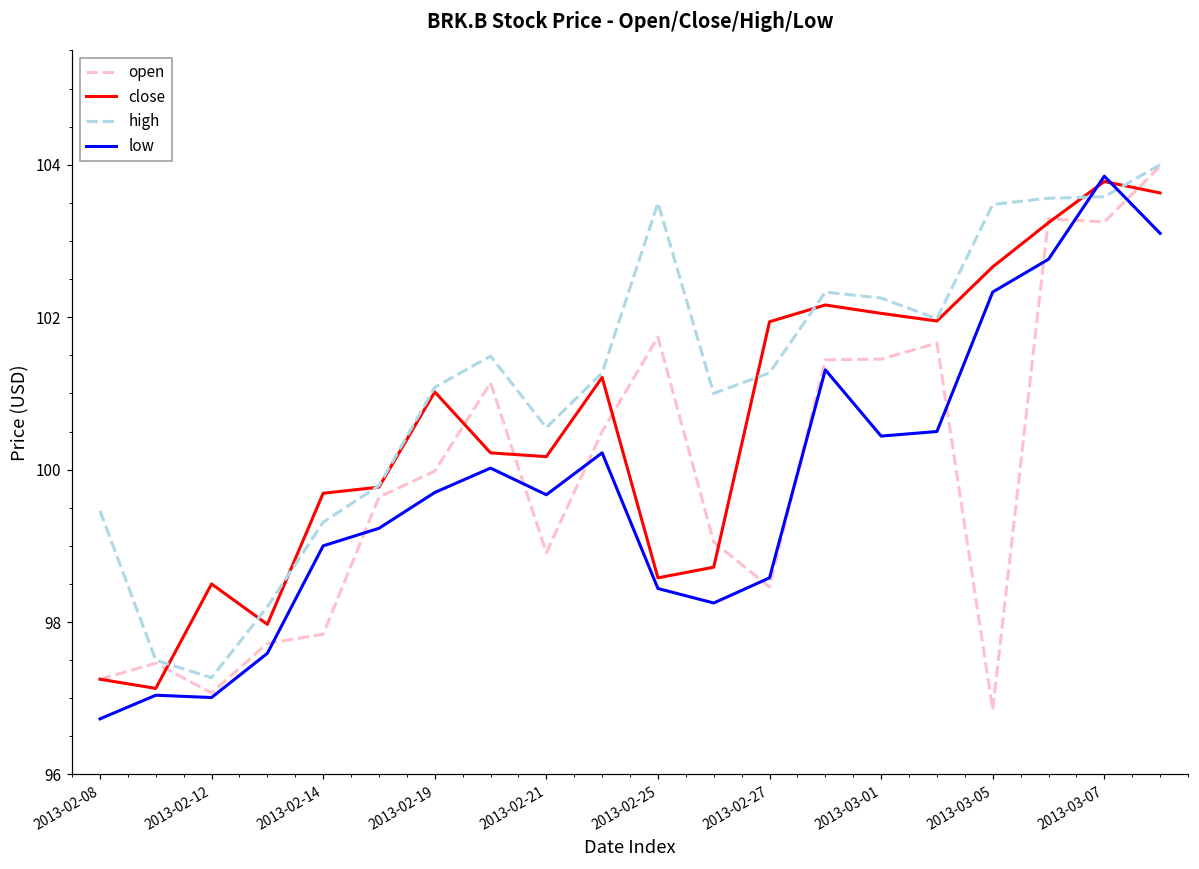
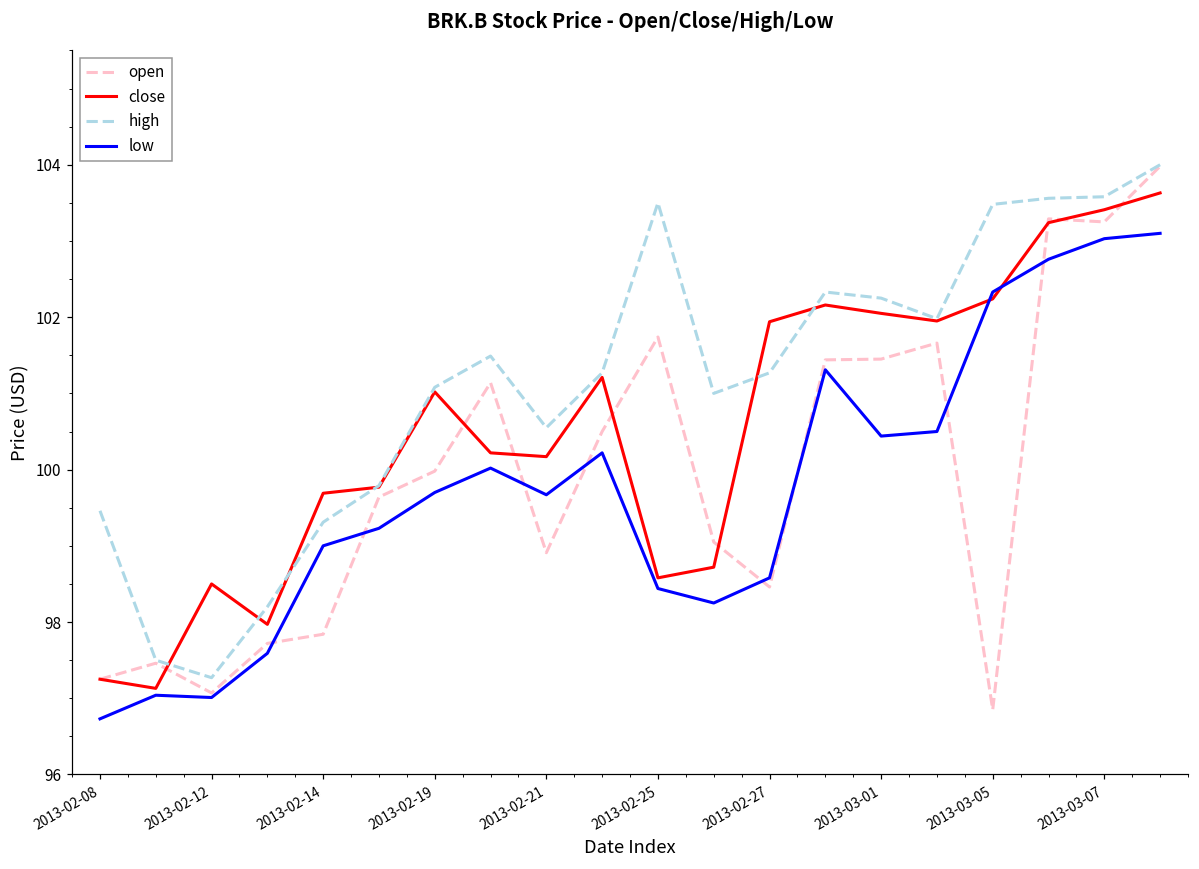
close, 2013-03-05: 102.7 -> 102.2
close, 2013-03-07: 103.8 -> 103.4
low, 2013-03-07: 103.9 -> 103.0
